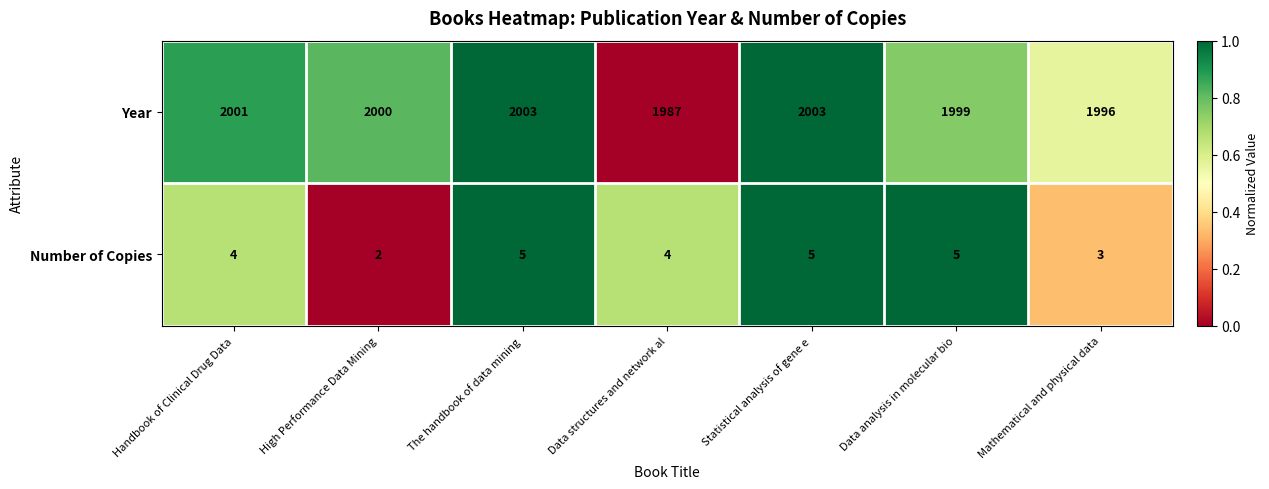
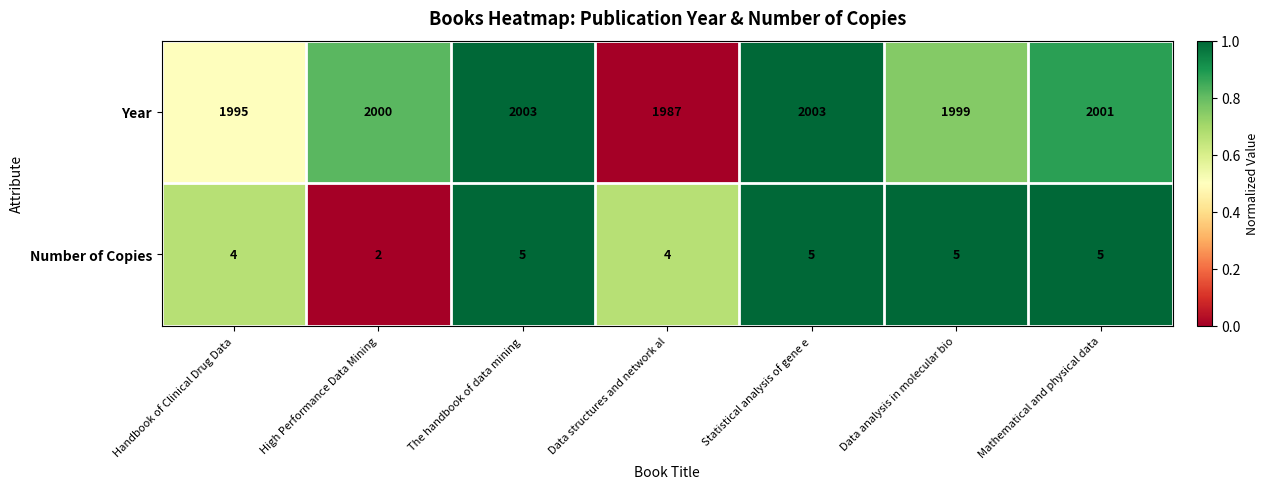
Year, Handbook of Clinical Drug Data: 2001 -> 1995
Year, Mathematical and physical data: 1996 -> 2001
Number of Copies, Mathematical and physical data: 3 -> 5
